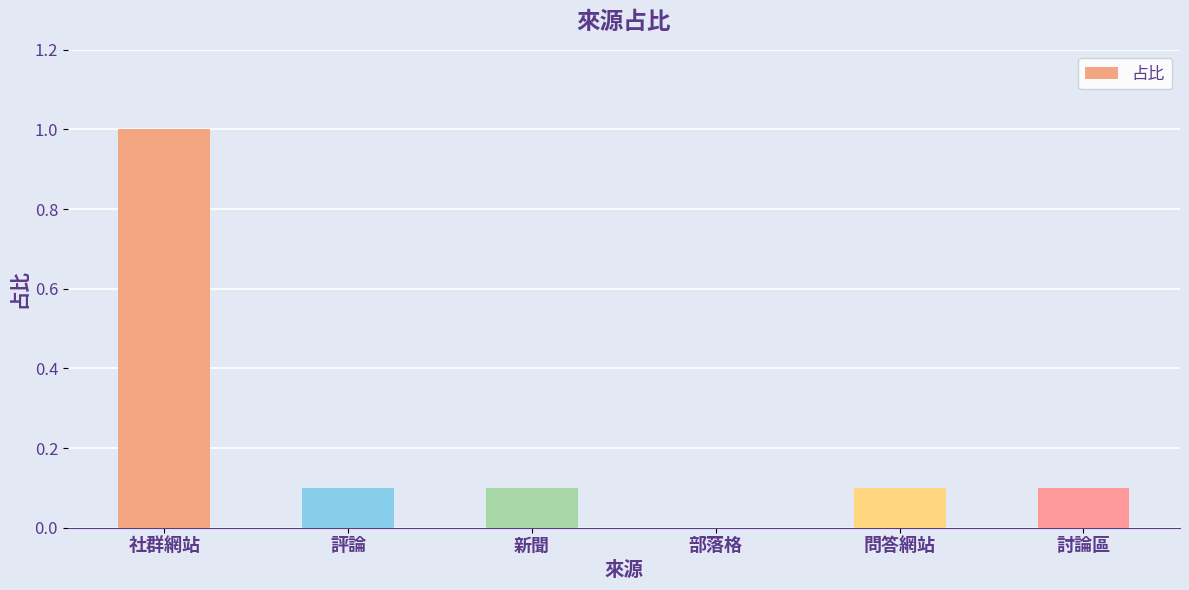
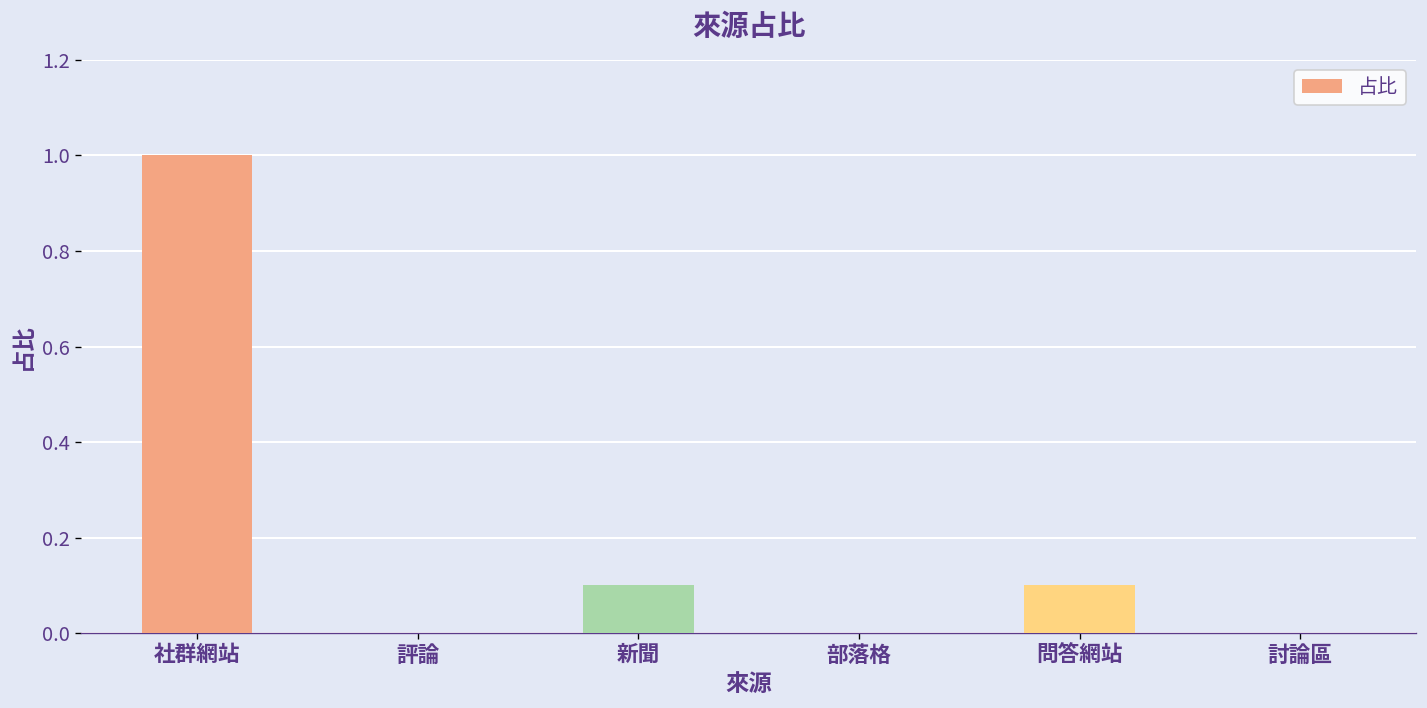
評論: 0.1 -> 0.0
討論區: 0.1 -> 0.0
